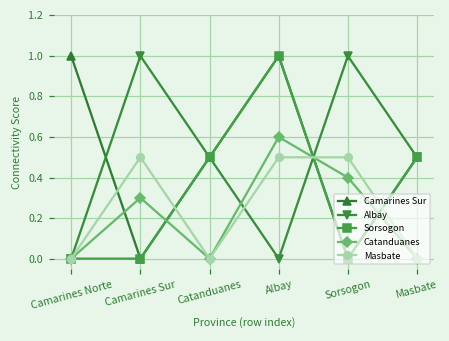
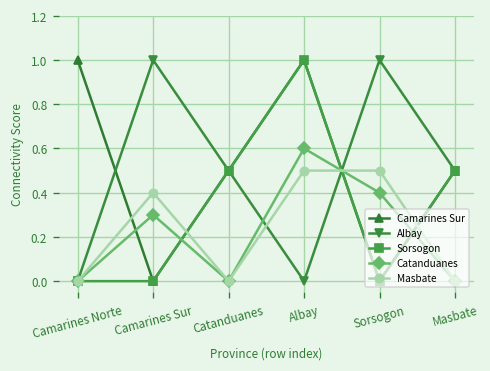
Masbate, Camarines Sur: 0.5 -> 0.4
